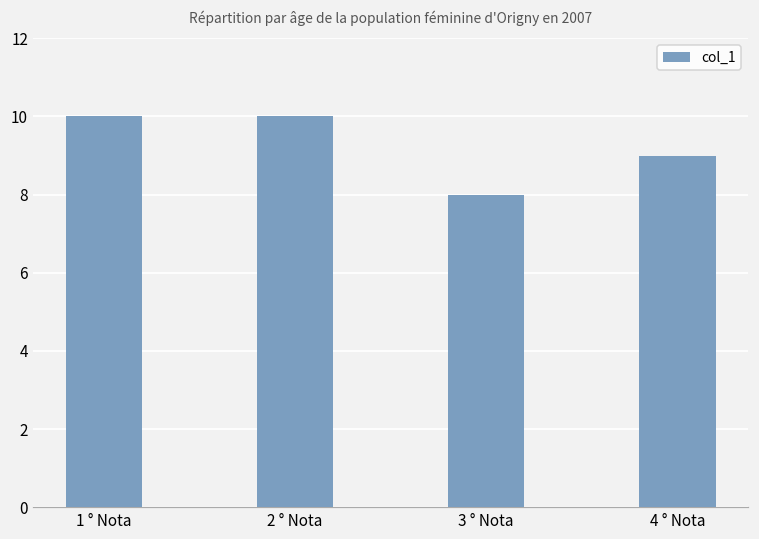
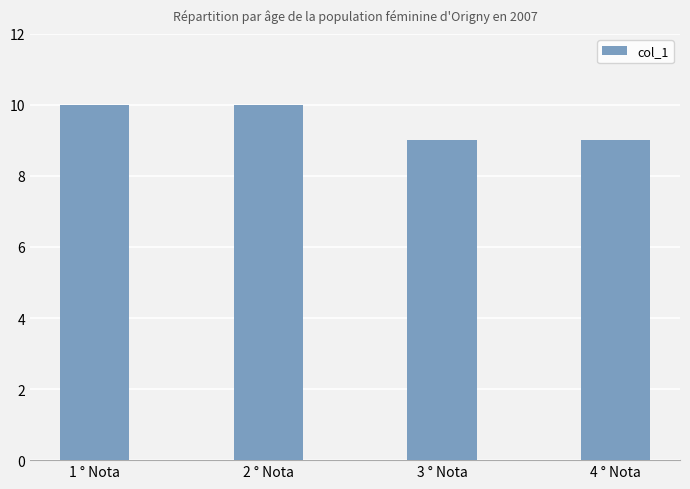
3 ° Nota: 8 -> 9
